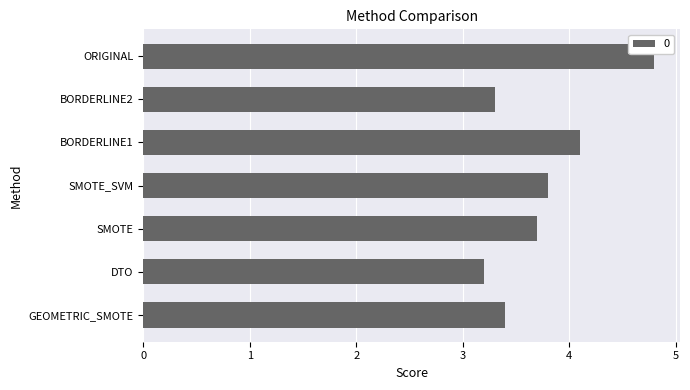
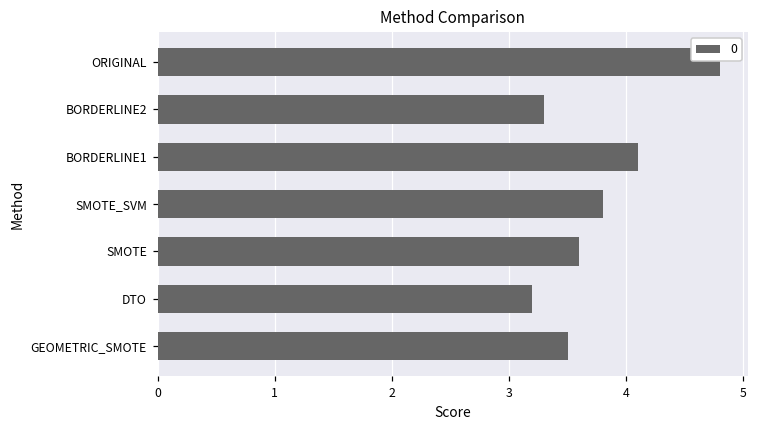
SMOTE: 3.7 -> 3.6
GEOMETRIC_SMOTE: 3.4 -> 3.5
